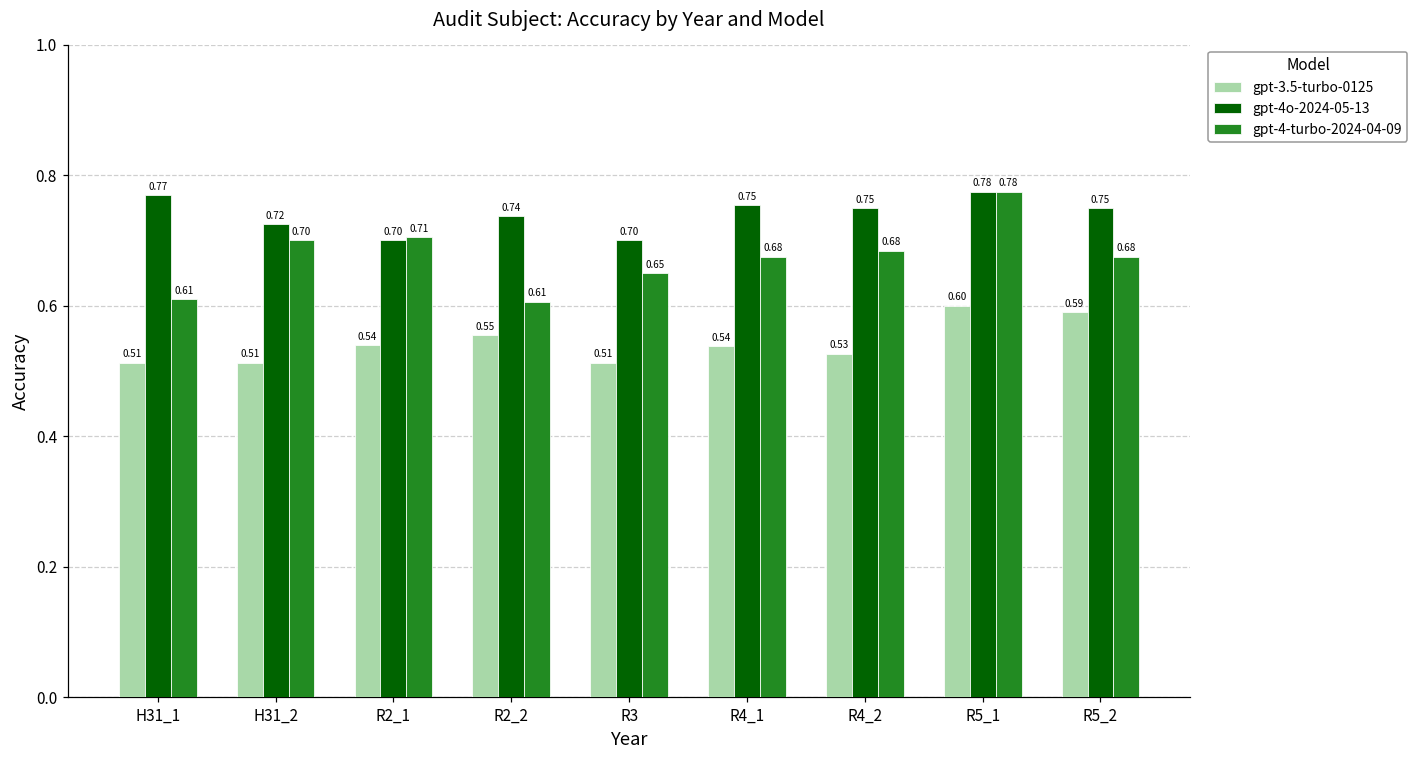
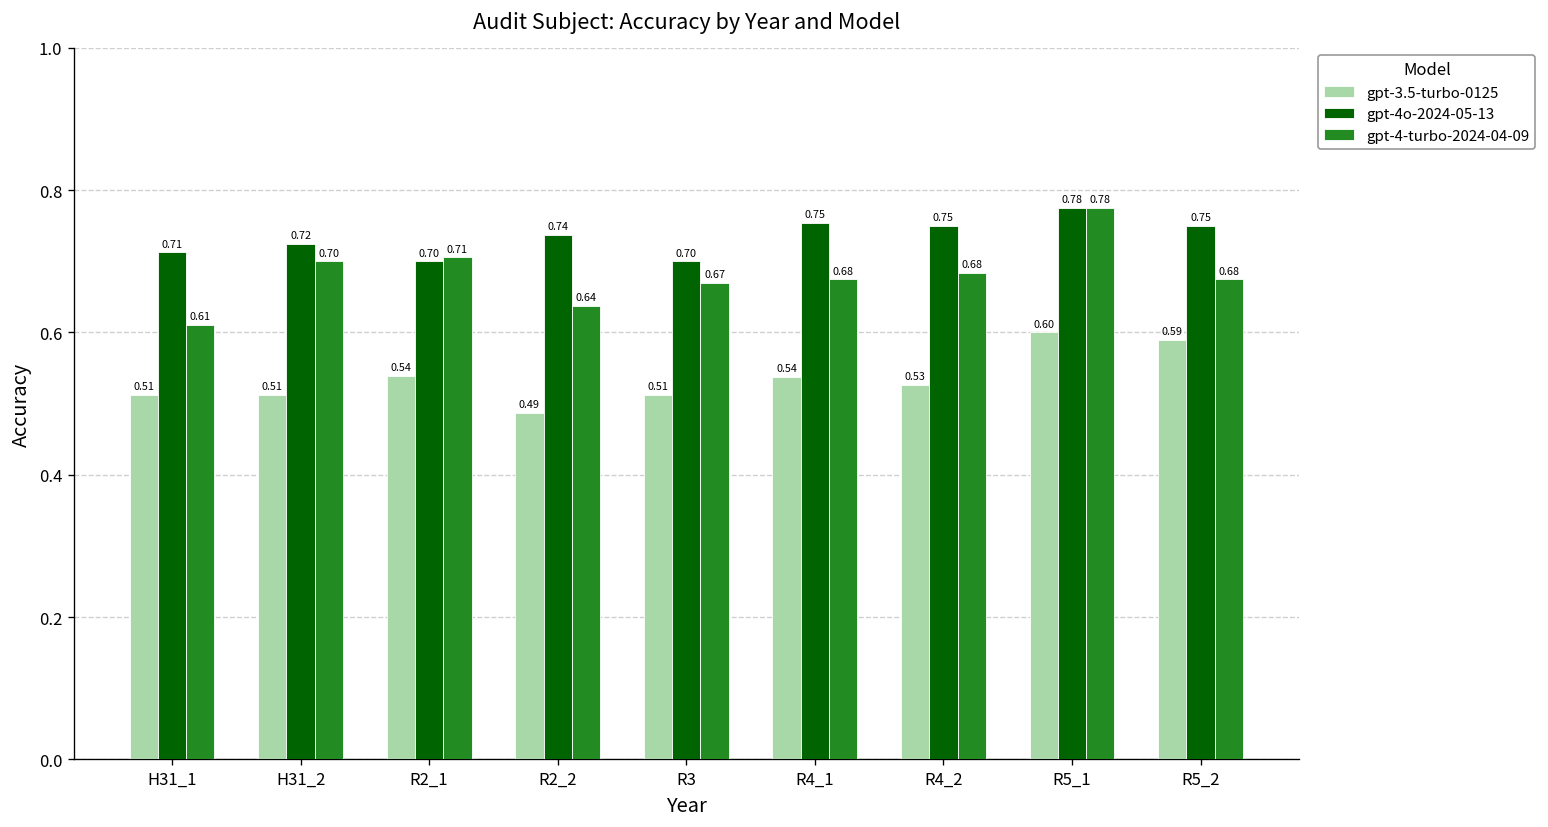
gpt-4o-2024-05-13, H31_1: 0.77 -> 0.71
gpt-3.5-turbo-0125, R2_2: 0.55 -> 0.49
gpt-4-turbo-2024-04-09, R2_2: 0.61 -> 0.64
gpt-4-turbo-2024-04-09, R3: 0.65 -> 0.67
